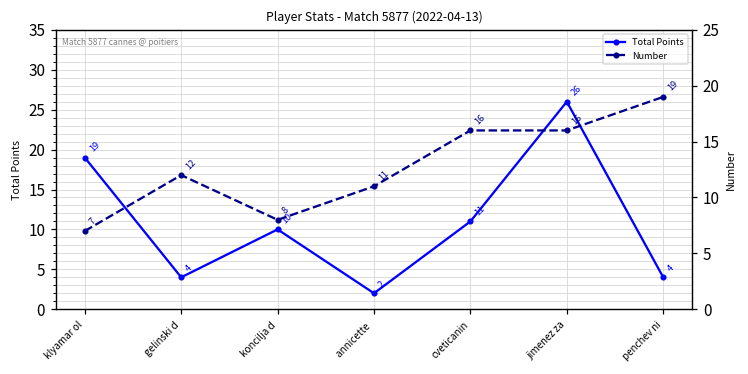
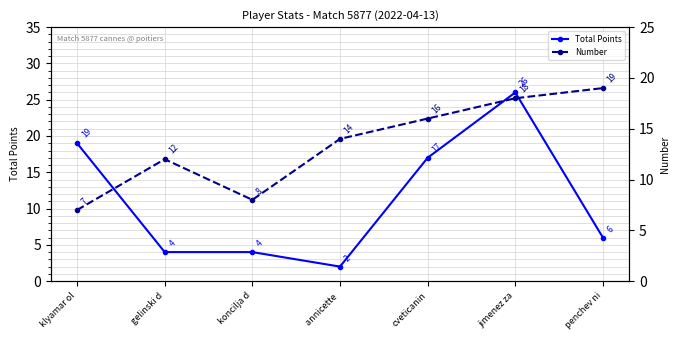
Total Points, koncilja d: 10 -> 4
Total Points, cveticanin: 11 -> 17
Total Points, penchev ni: 4 -> 6
Number, annicette: 11 -> 14
Number, jimenez za: 16 -> 18
